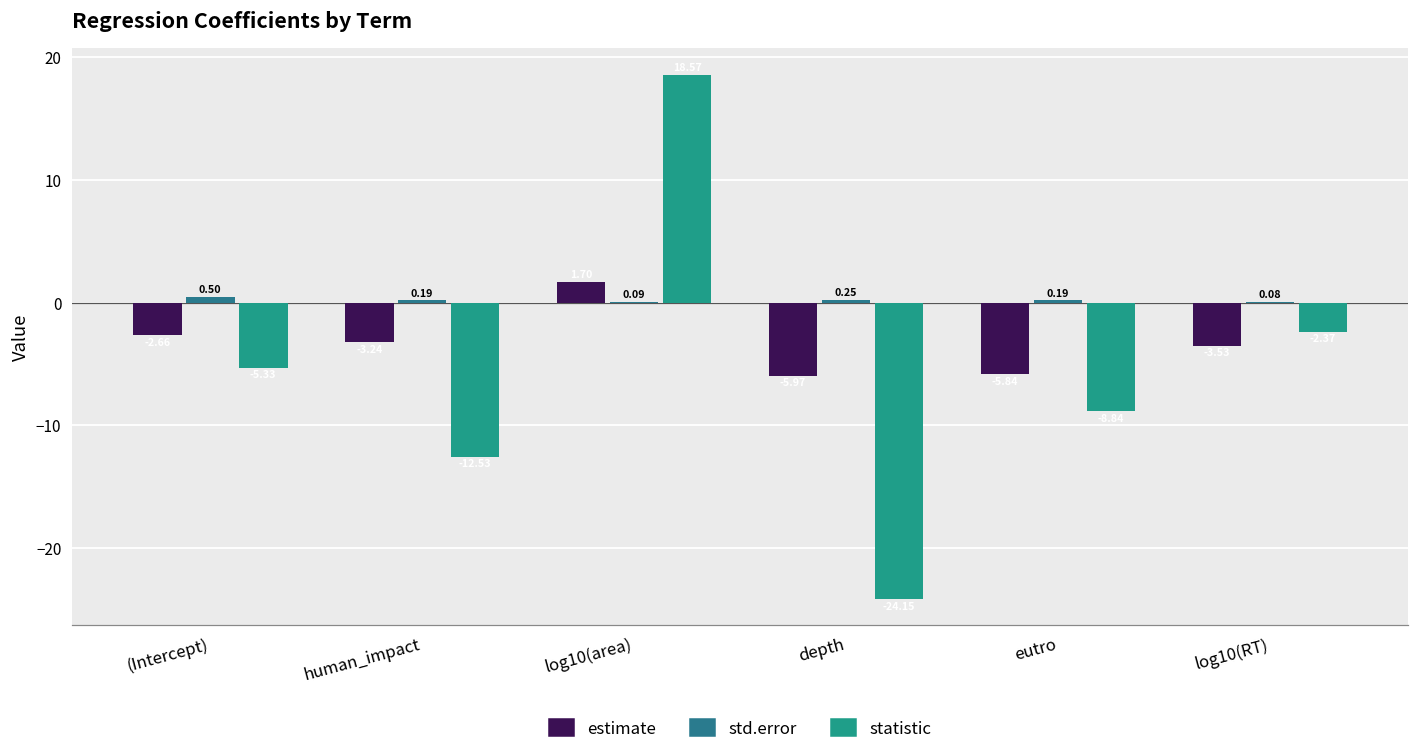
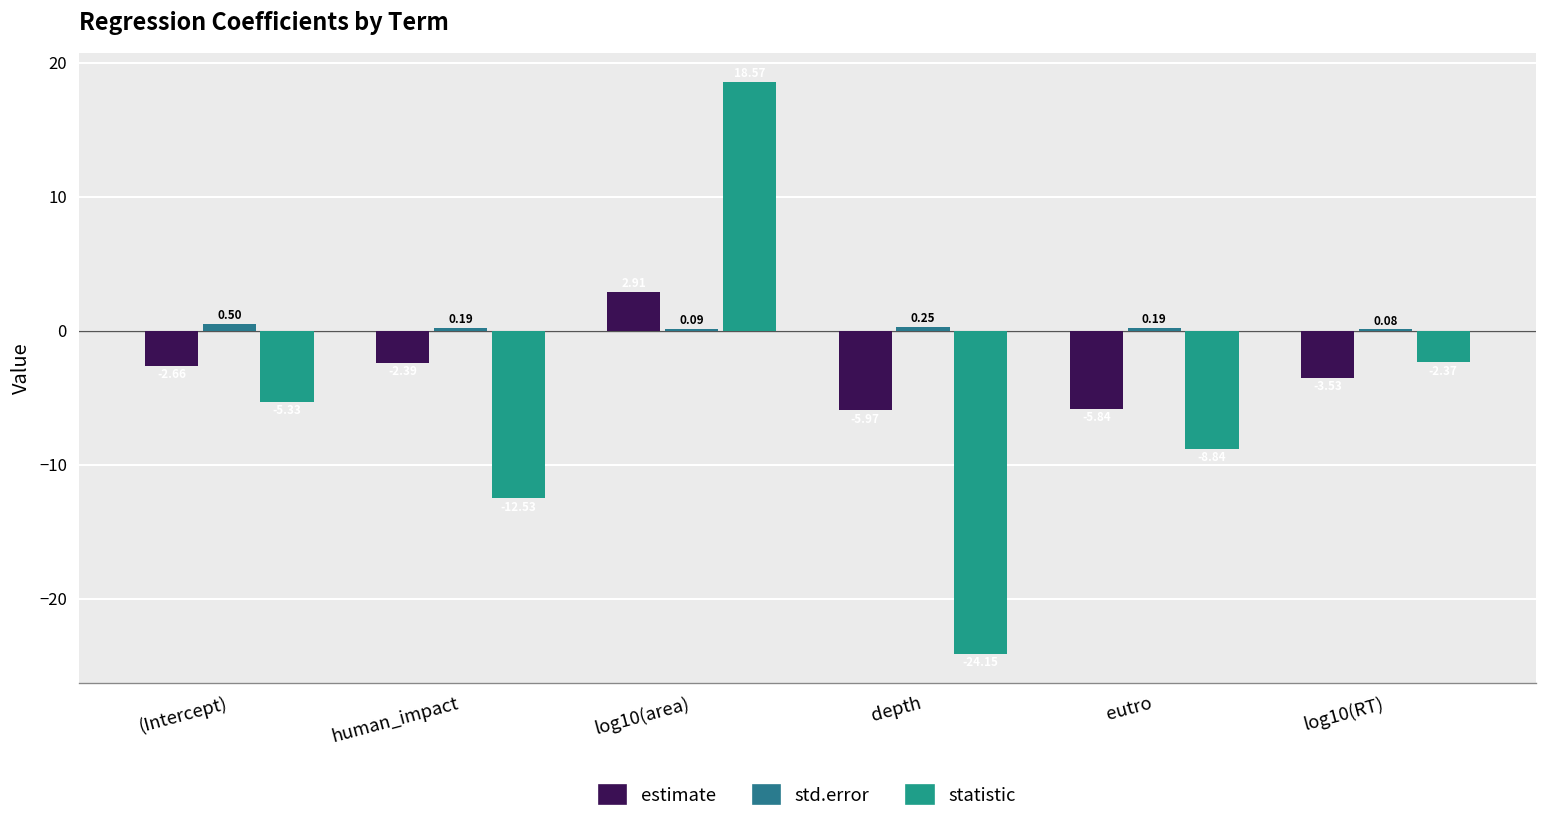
estimate, human_impact: -3.2 -> -2.4
estimate, log10(area): 1.7 -> 2.9
